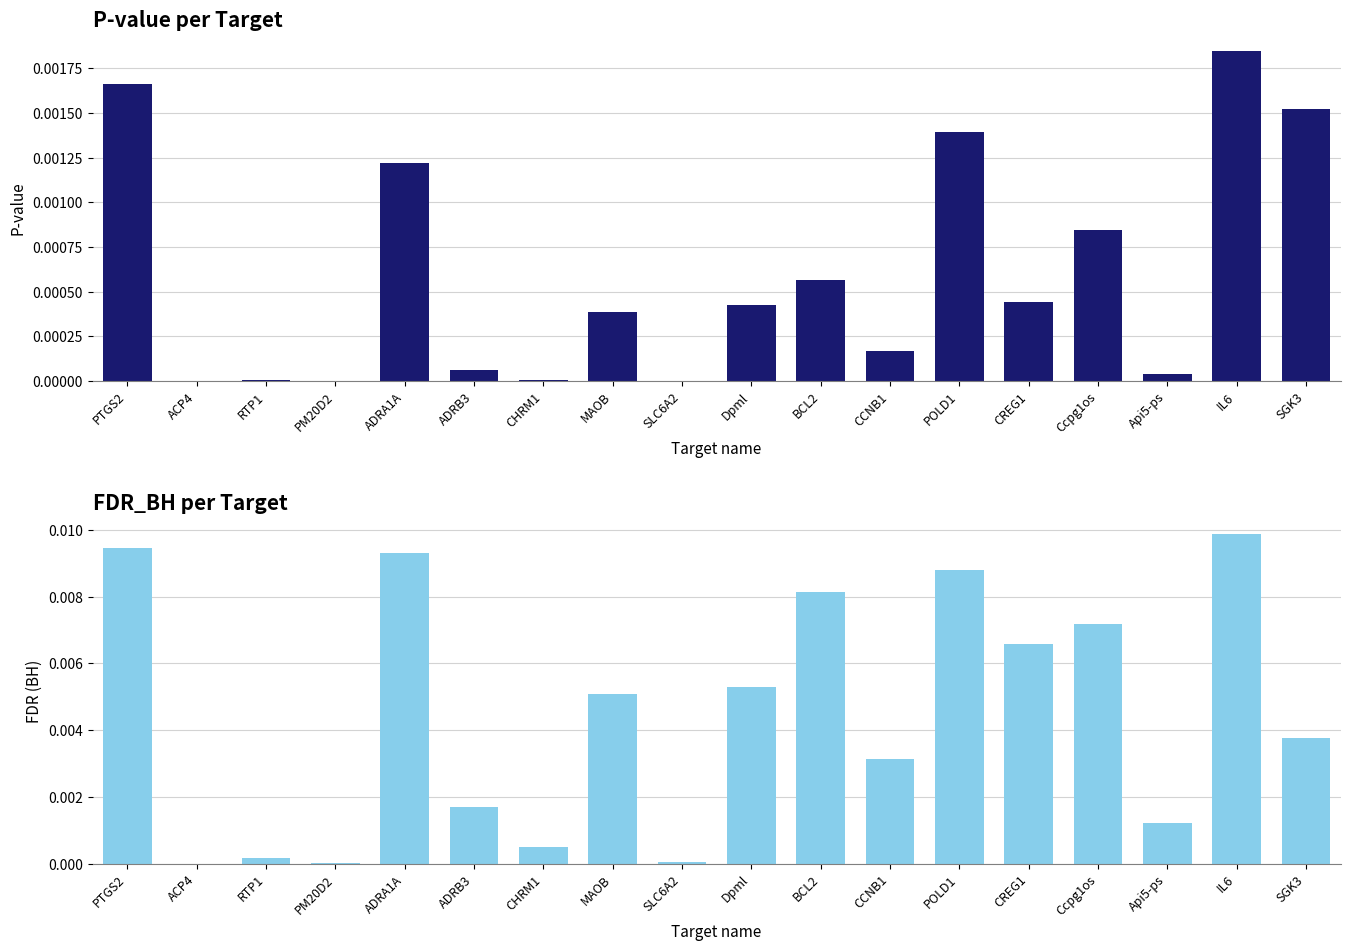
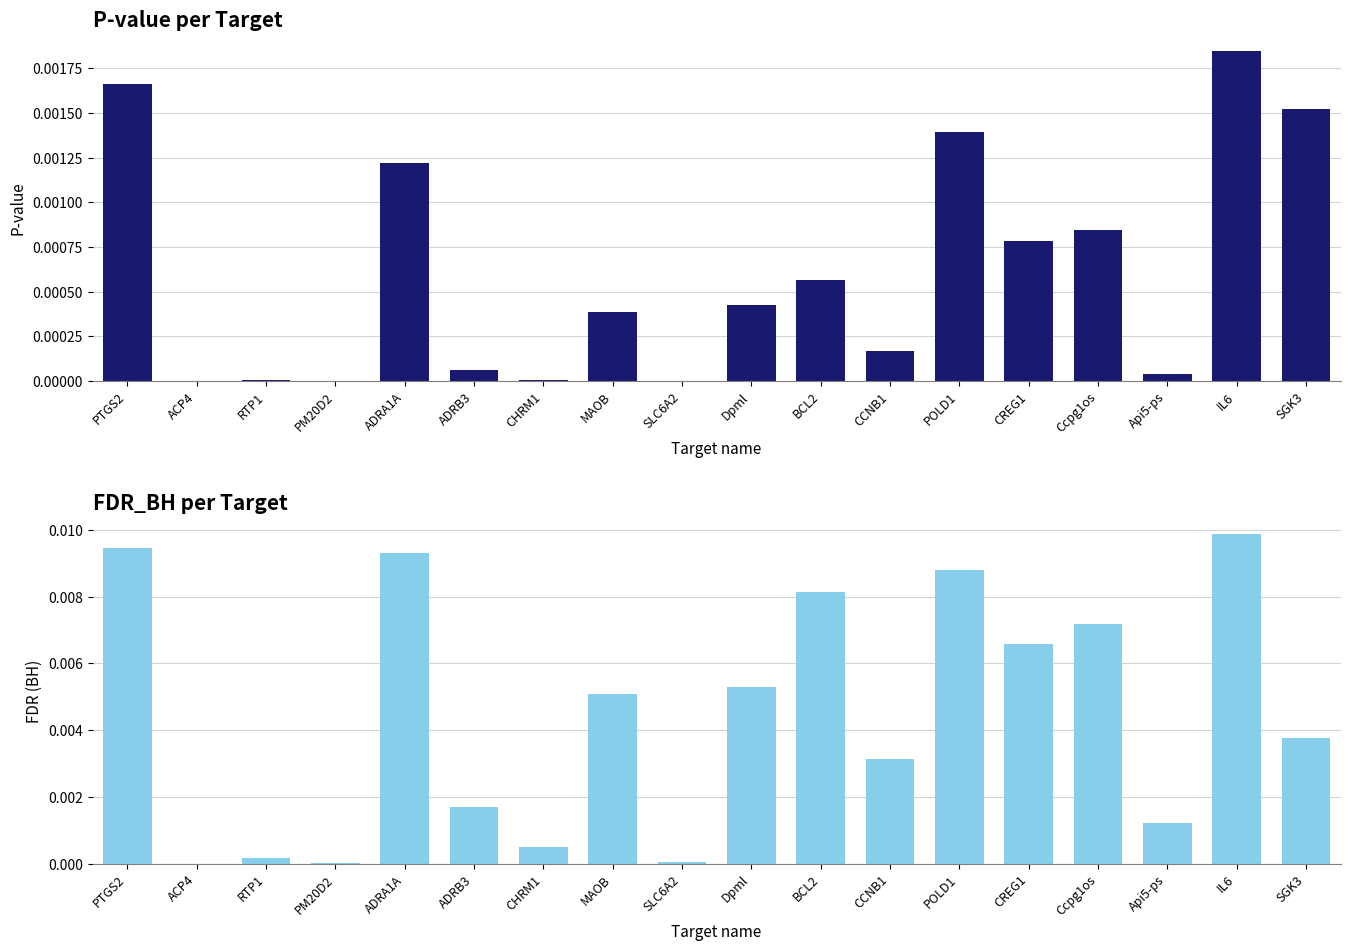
P-value per Target, CREG1: 0.00044 -> 0.00078
